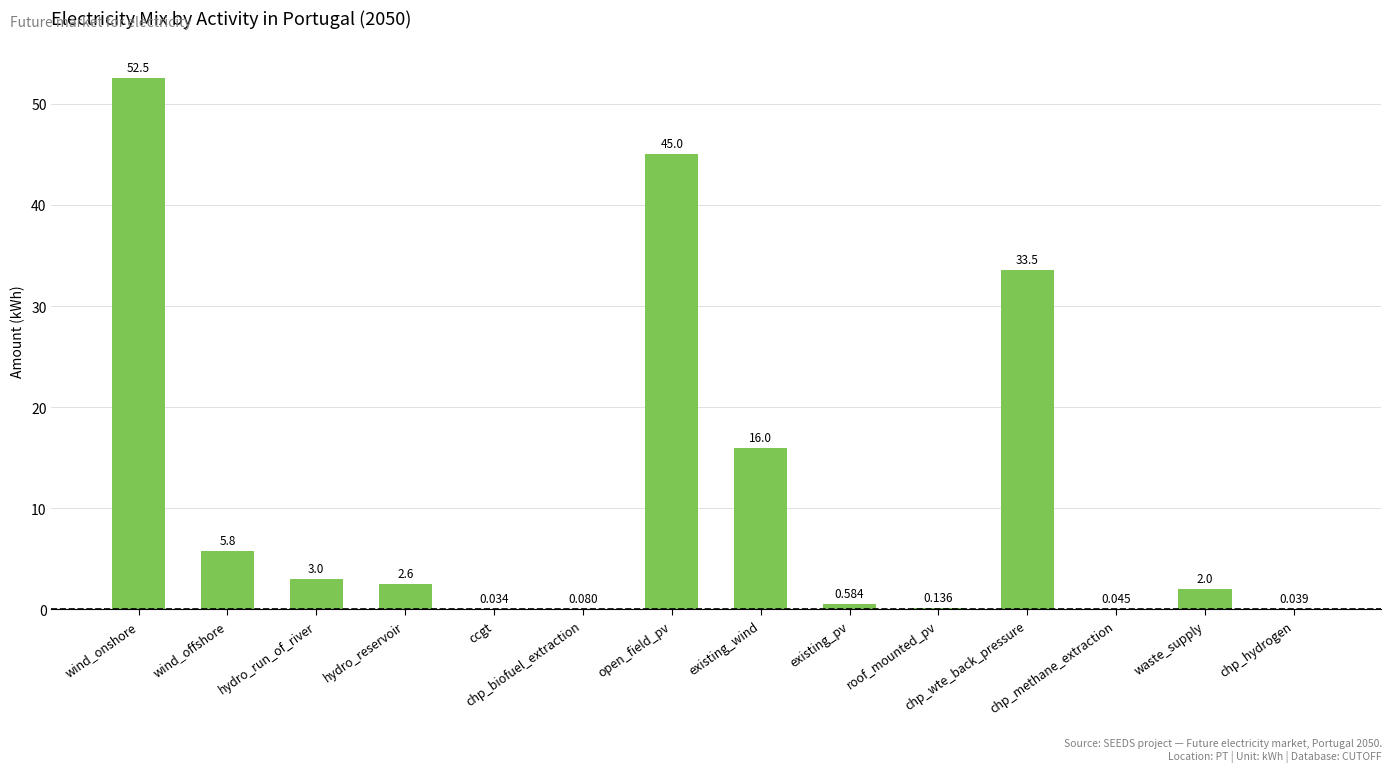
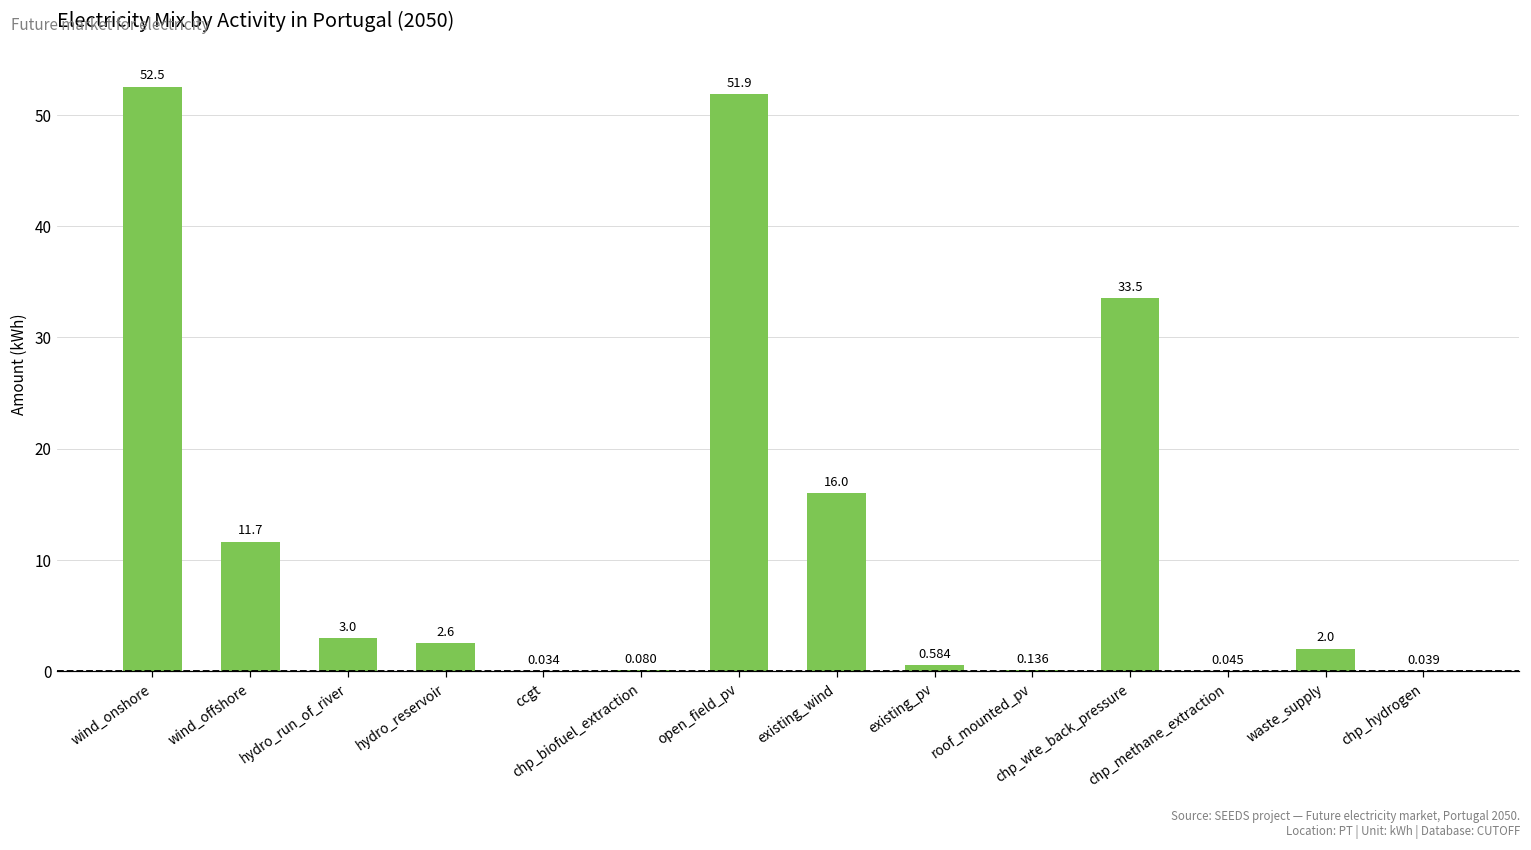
wind_offshore: 5.8 -> 11.7
open_field_pv: 45.0 -> 51.9
